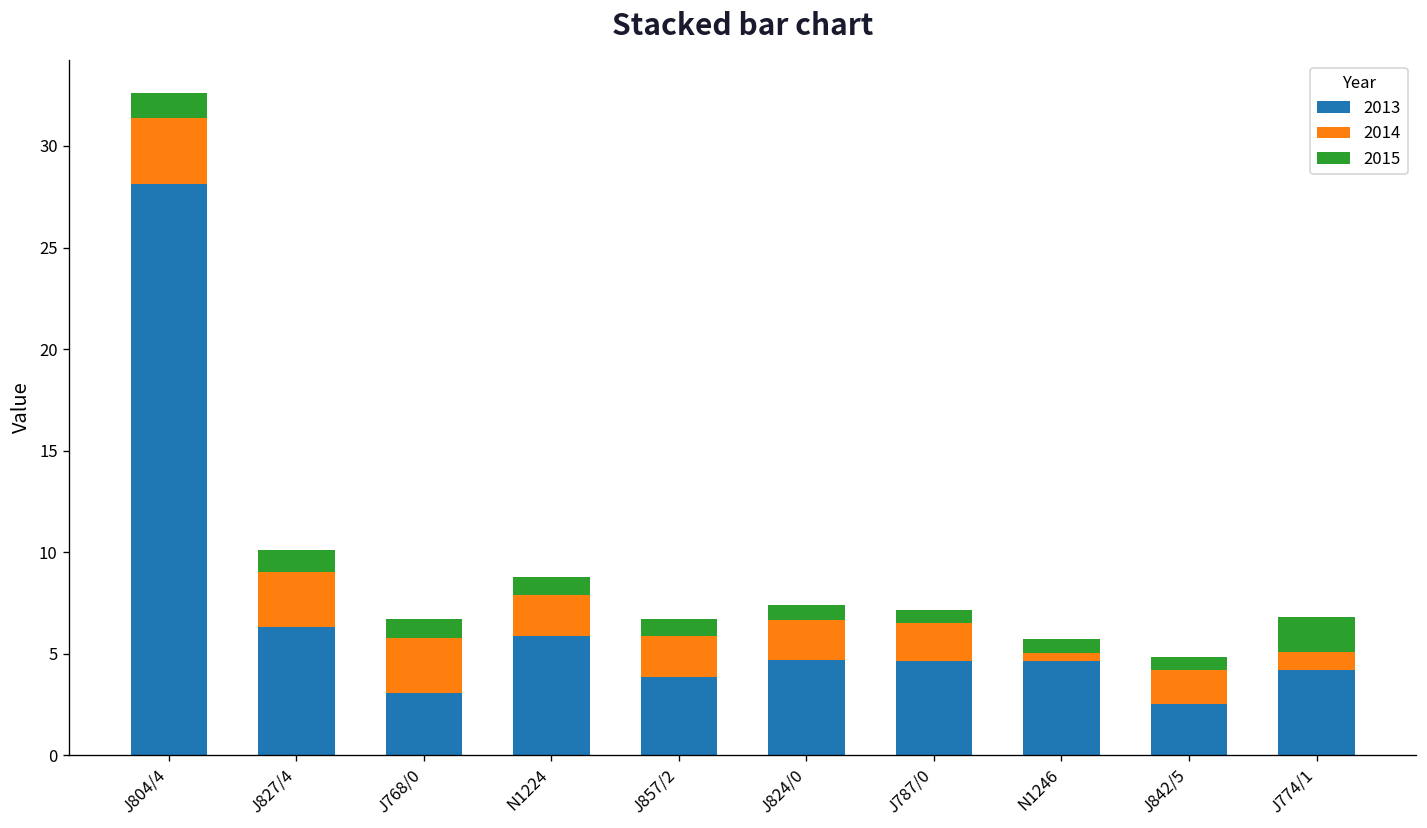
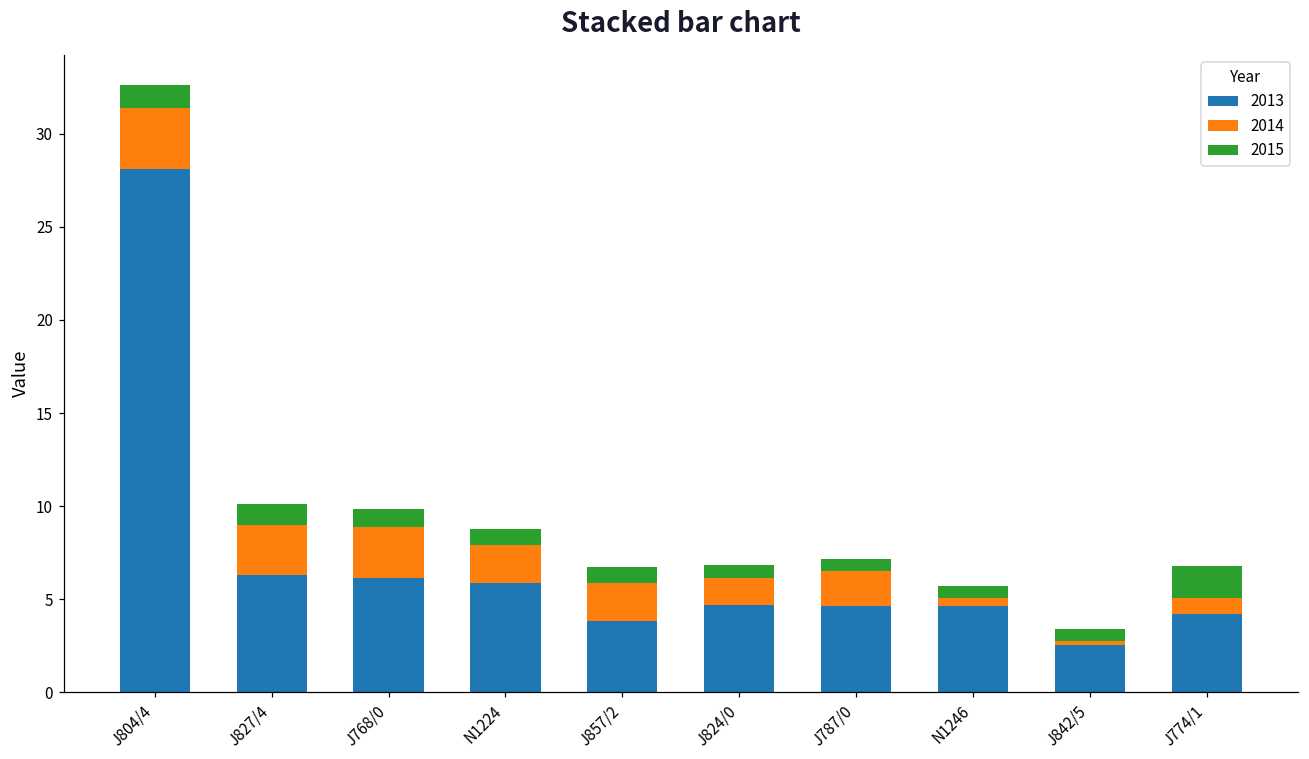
2013, J768/0: 3.1 -> 6.2
2014, J824/0: 2.0 -> 1.4
2014, J842/5: 1.7 -> 0.3
